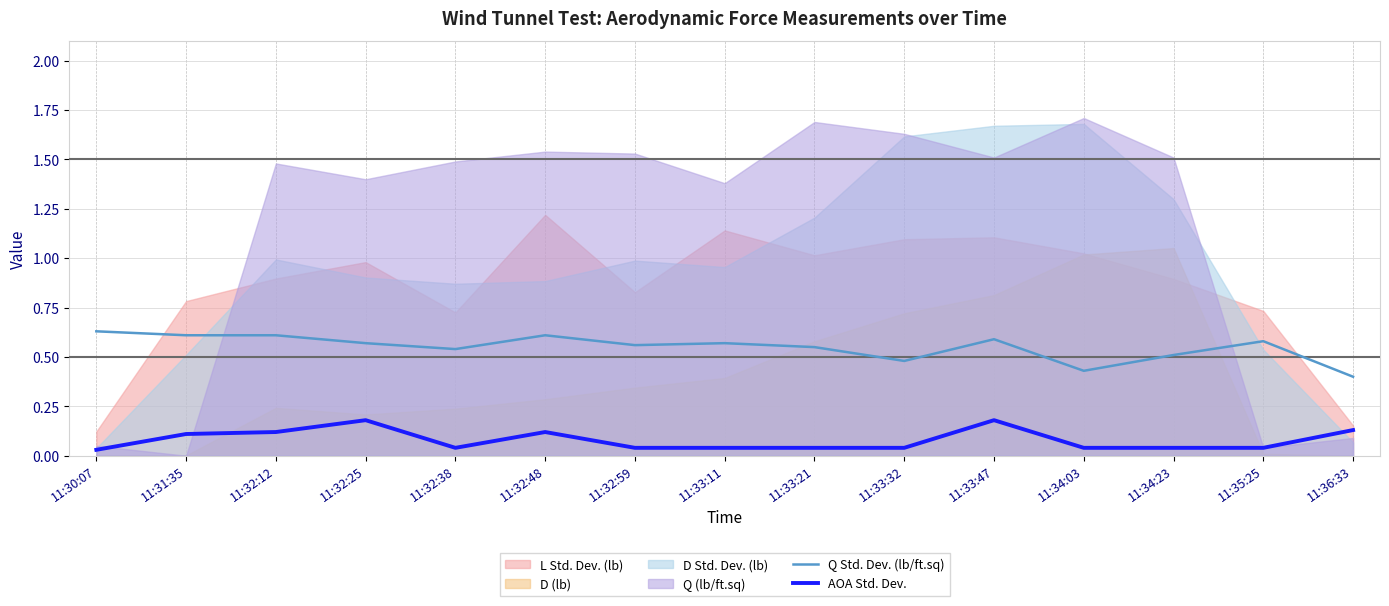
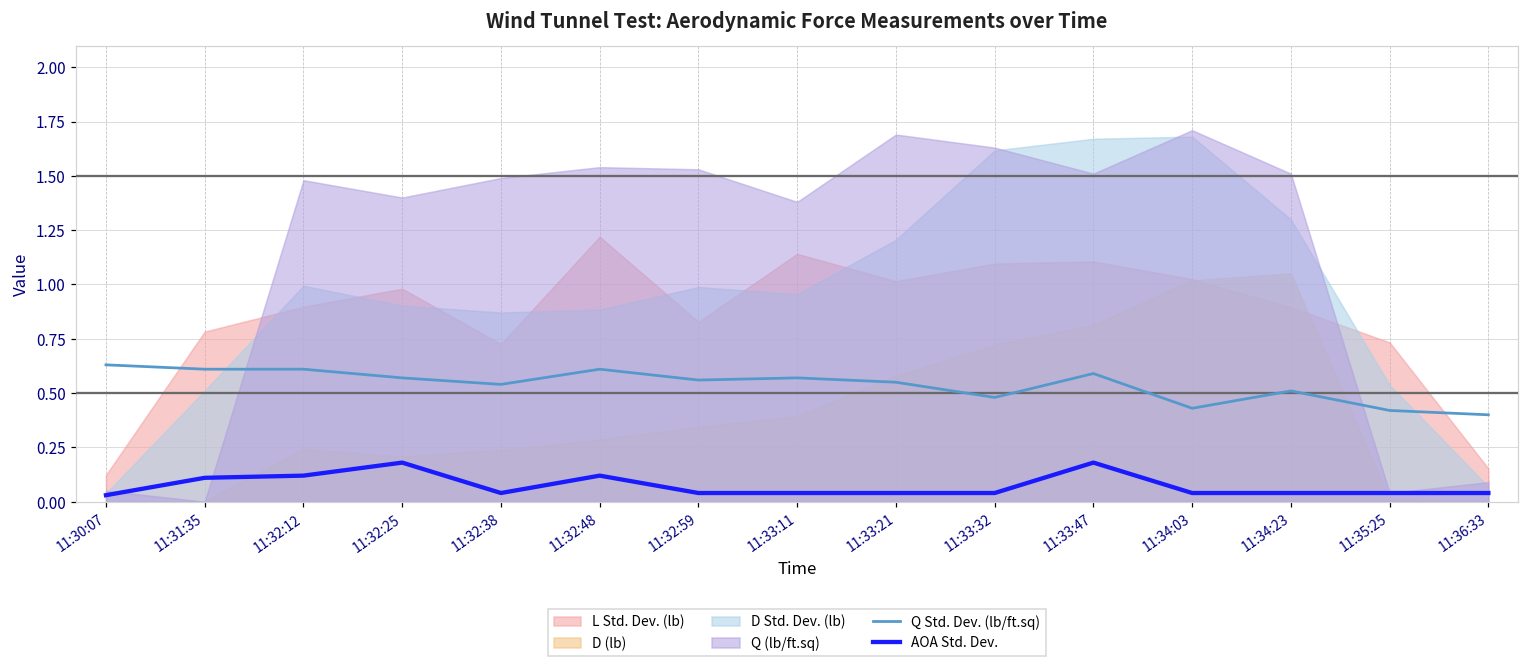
Q Std. Dev. (lb/ft.sq), 11:35:25: 0.58 -> 0.42
AOA Std. Dev., 11:36:33: 0.13 -> 0.04
